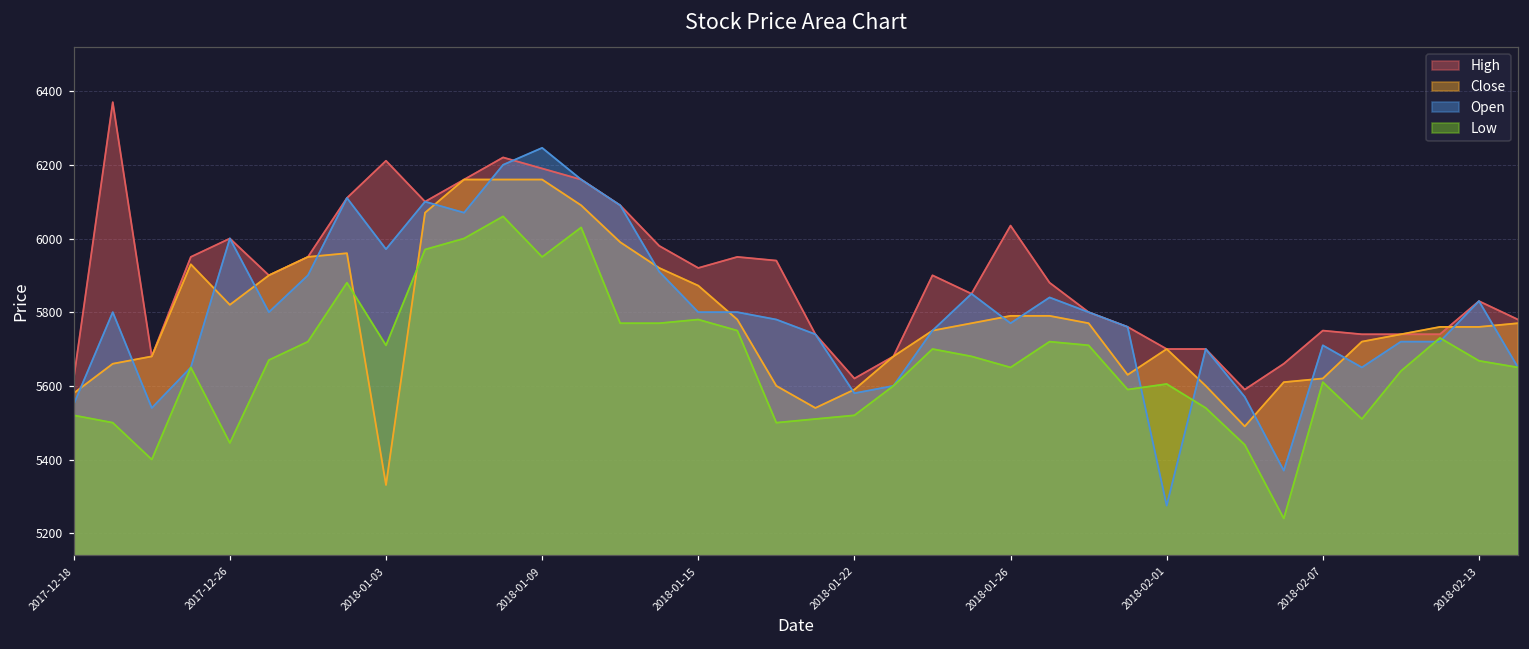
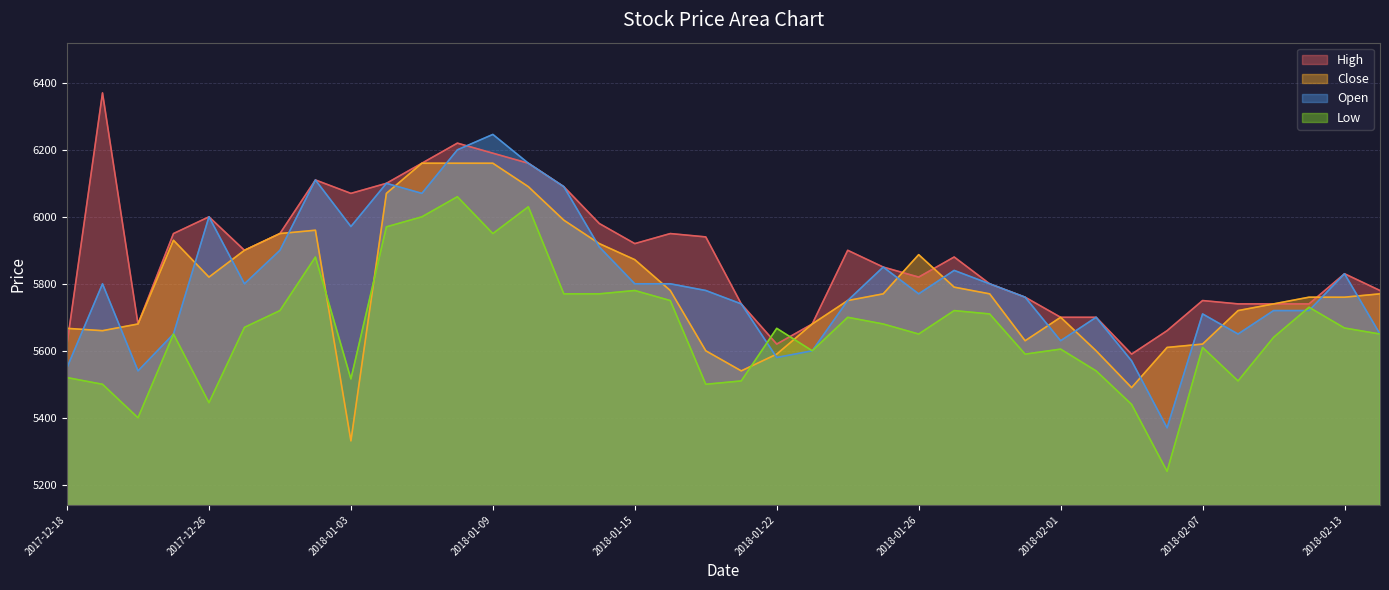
Close, 2017-12-18: 5580 -> 5670
High, 2018-01-03: 6210 -> 6070
Low, 2018-01-03: 5710 -> 5520
Low, 2018-01-22: 5520 -> 5670
High, 2018-01-26: 6040 -> 5820
Close, 2018-01-26: 5790 -> 5890
Open, 2018-02-01: 5280 -> 5630
